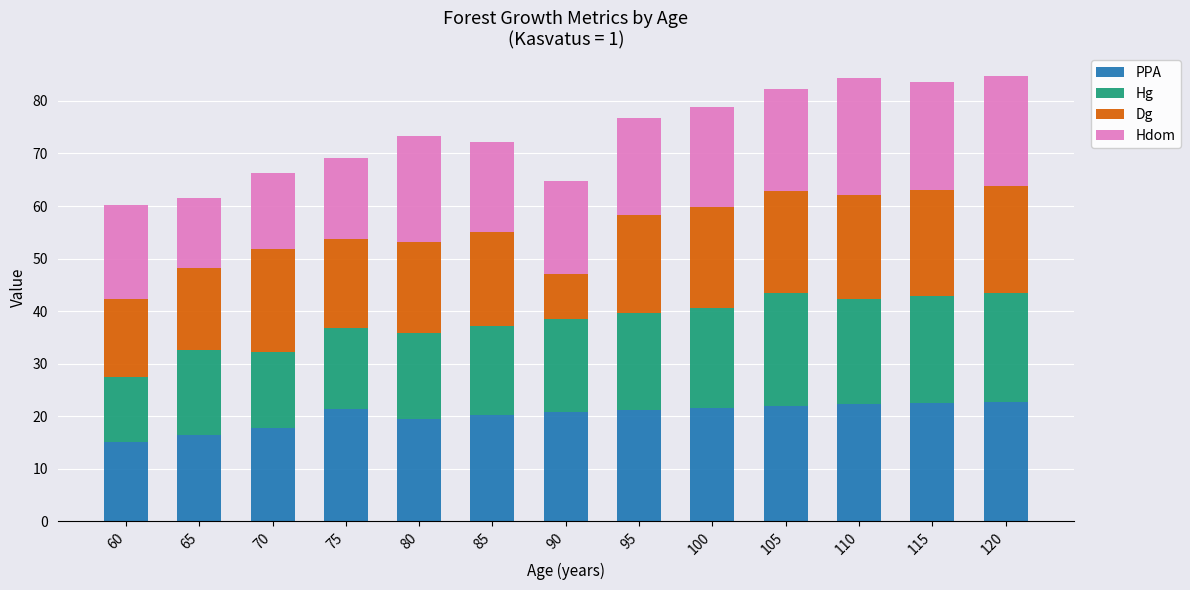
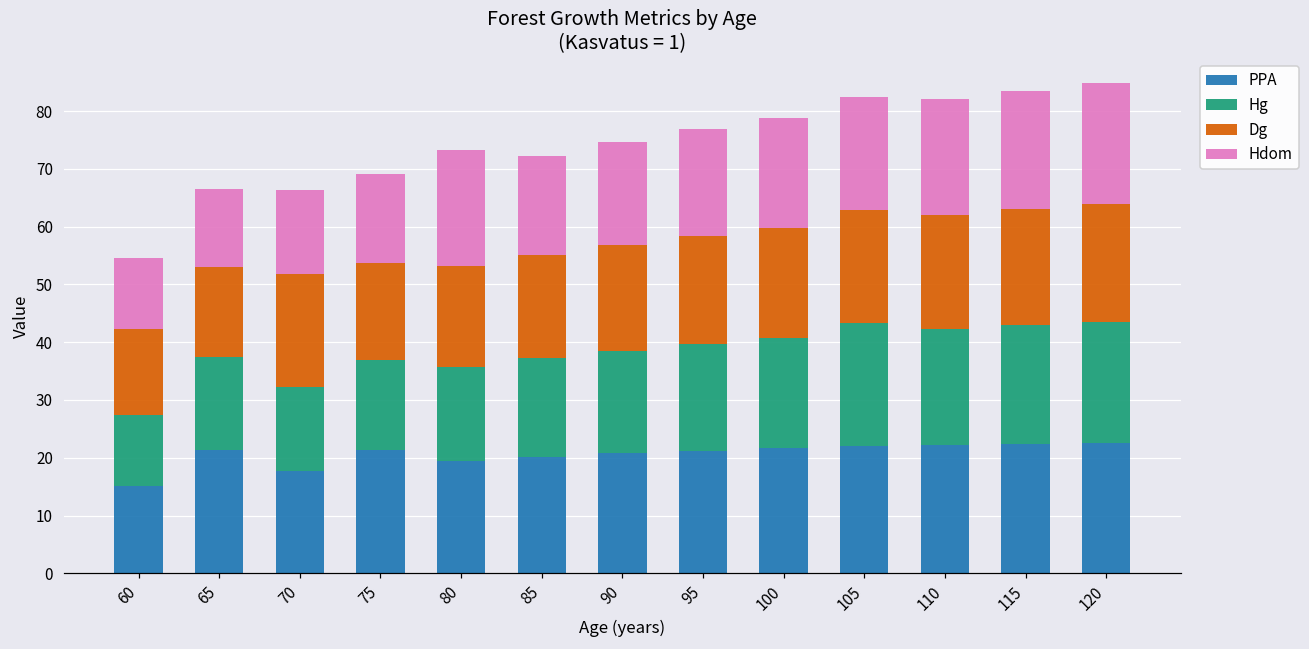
Hdom, 60: 18 -> 12
PPA, 65: 16 -> 21
Dg, 90: 8 -> 18
Hdom, 110: 22 -> 20
